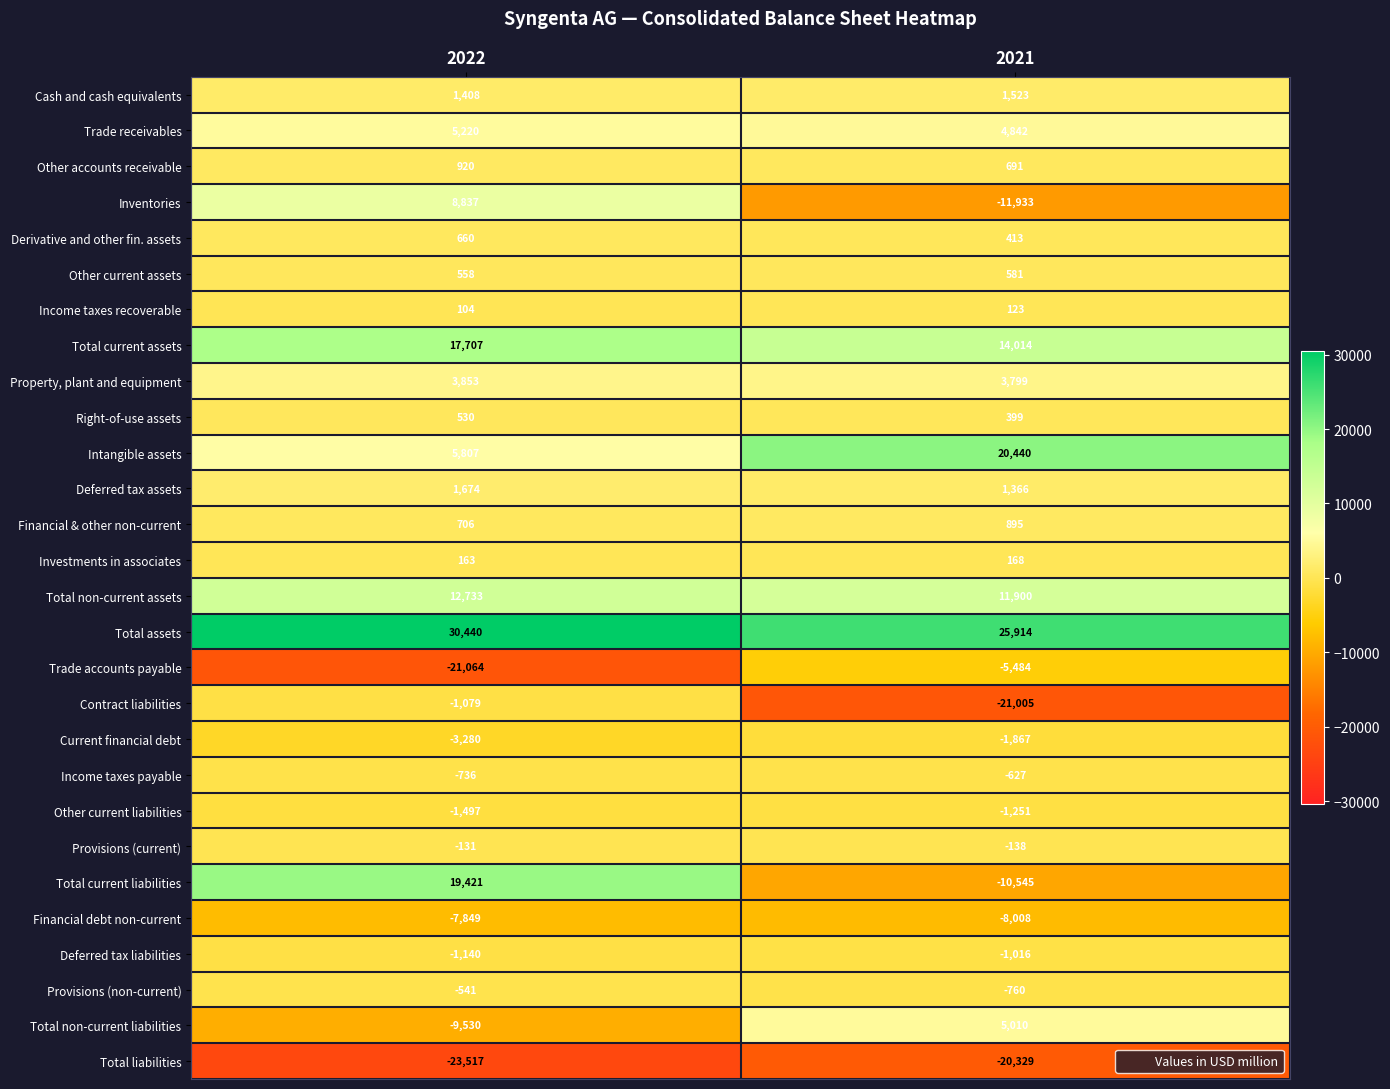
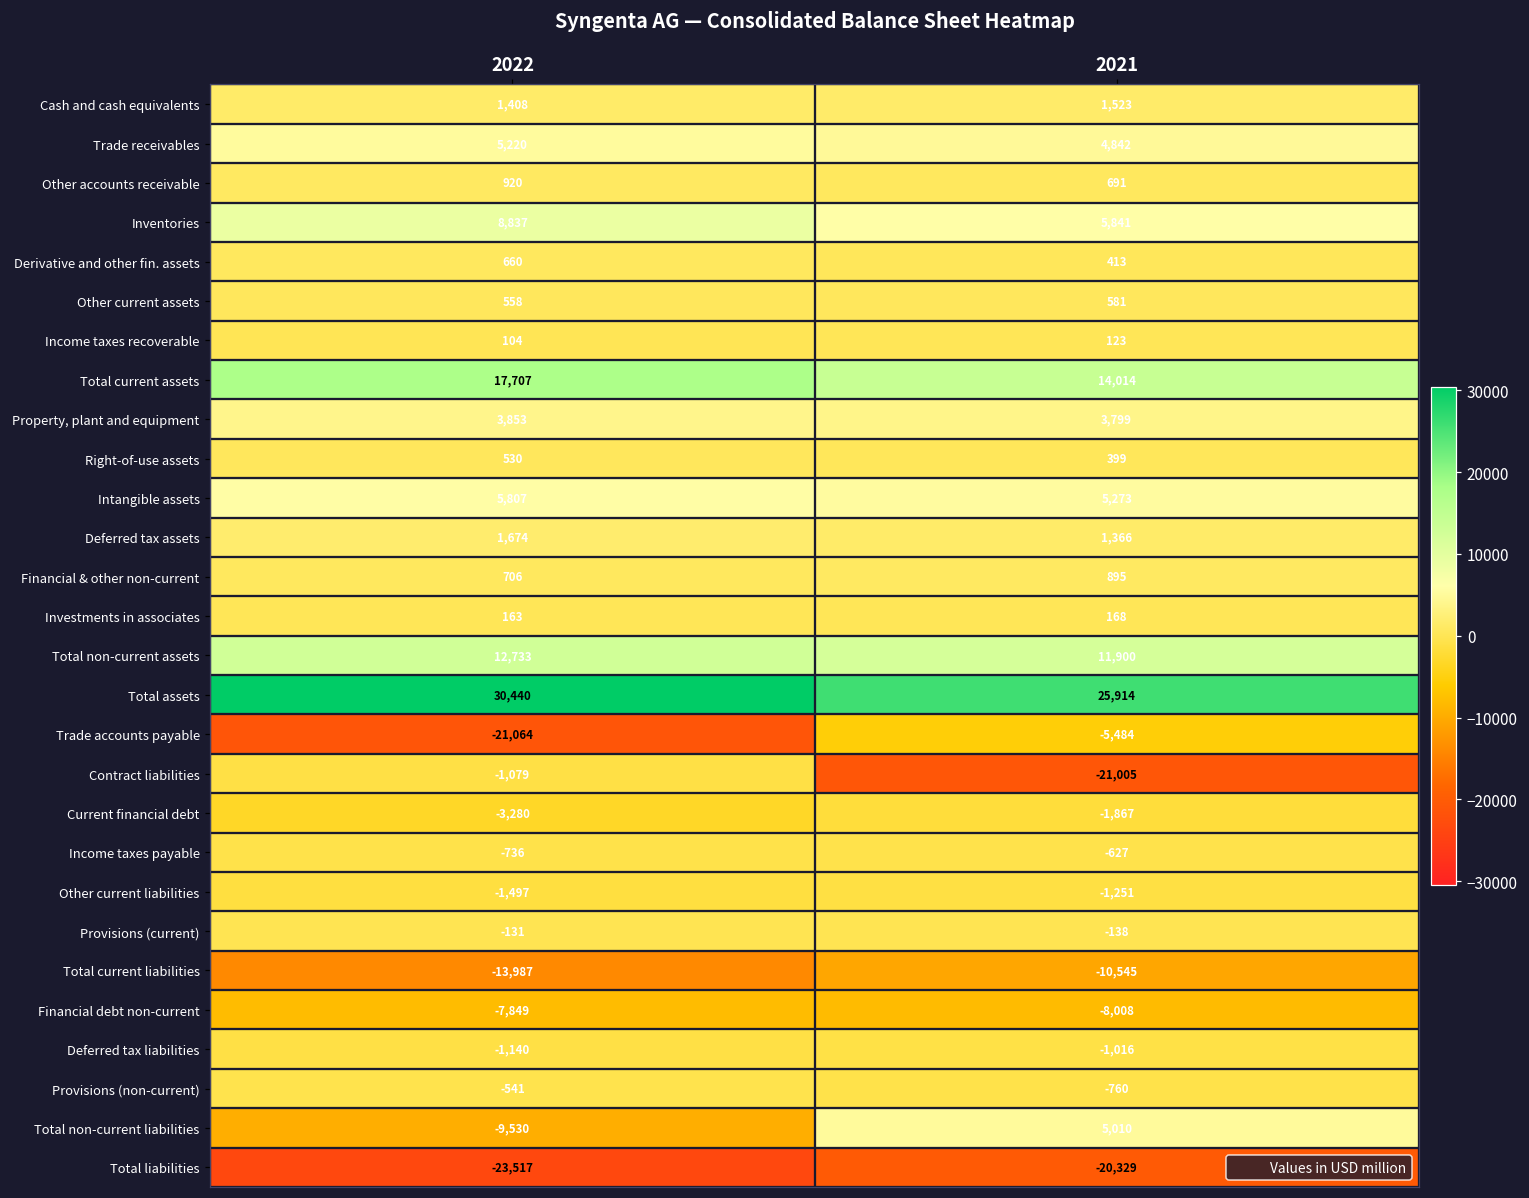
Inventories, 2021: -11,933 -> 5,841
Intangible assets, 2021: 20,440 -> 5,273
Total current liabilities, 2022: 19,421 -> -13,987
